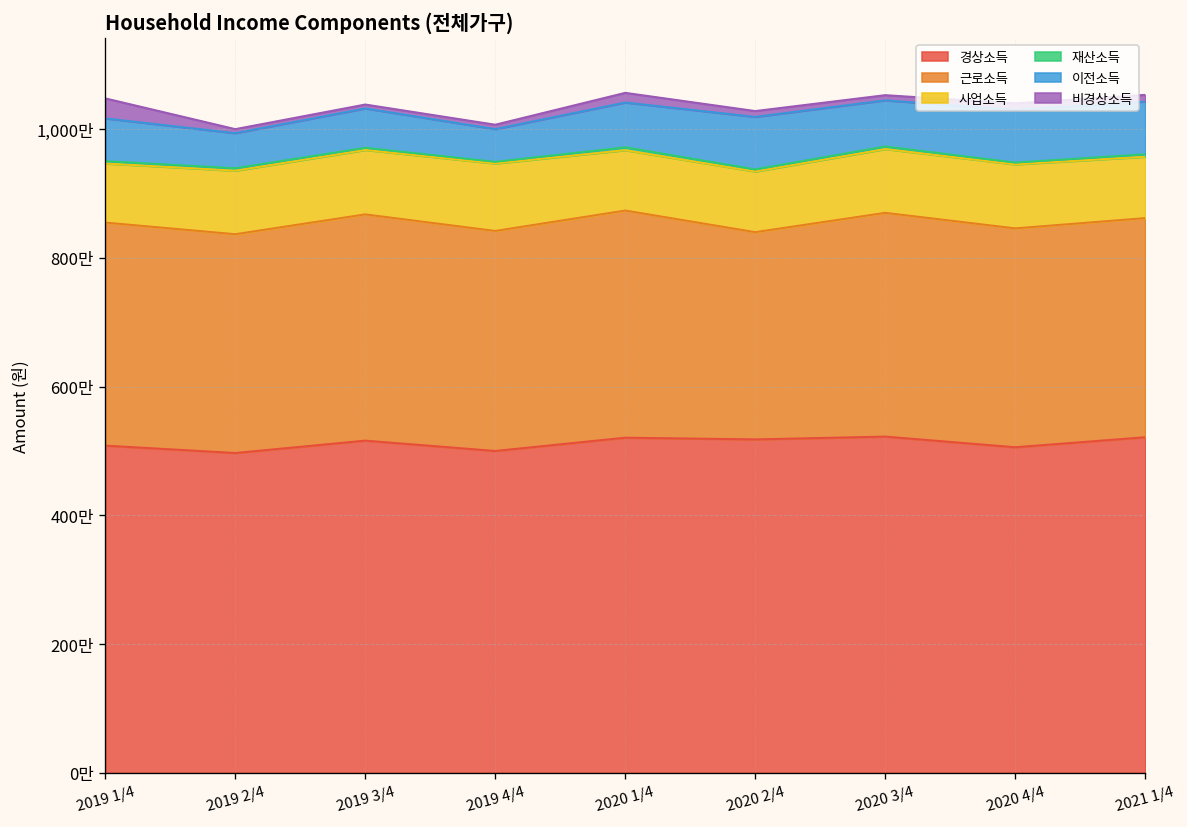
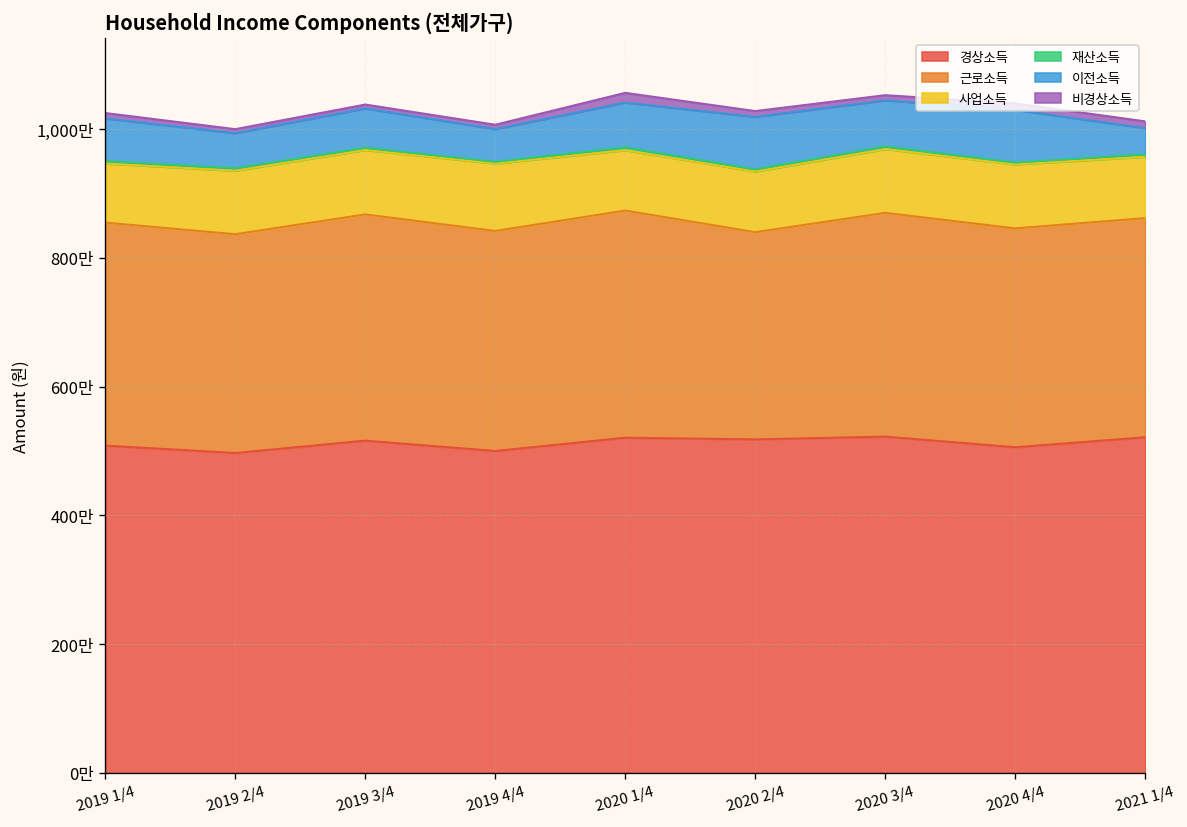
비경상소득, 2019 1/4: 30만 -> 10만
이전소득, 2021 1/4: 80만 -> 40만
